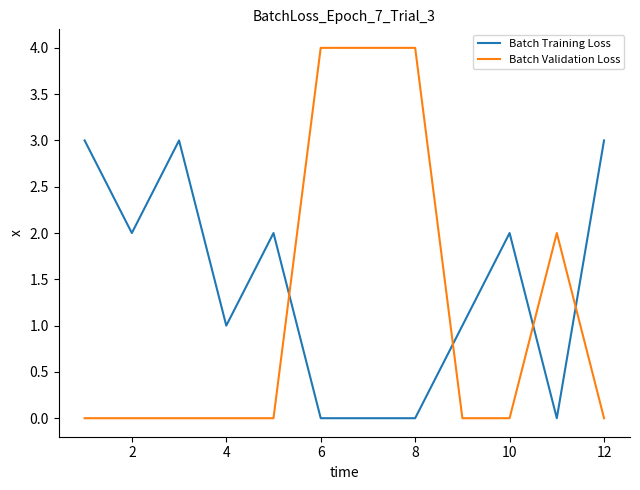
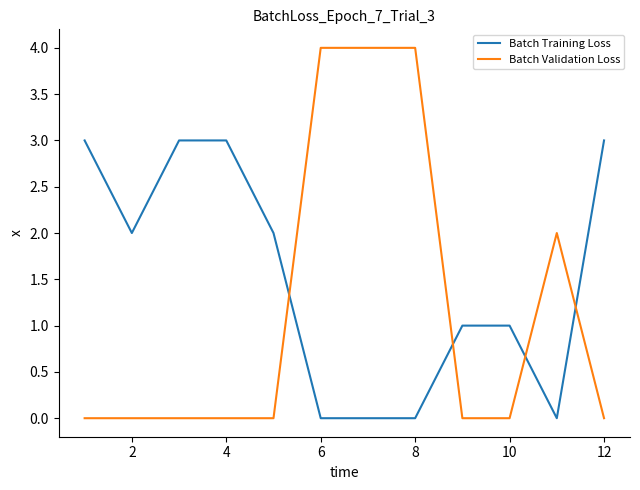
Batch Training Loss, 4: 1 -> 3
Batch Training Loss, 10: 2 -> 1
